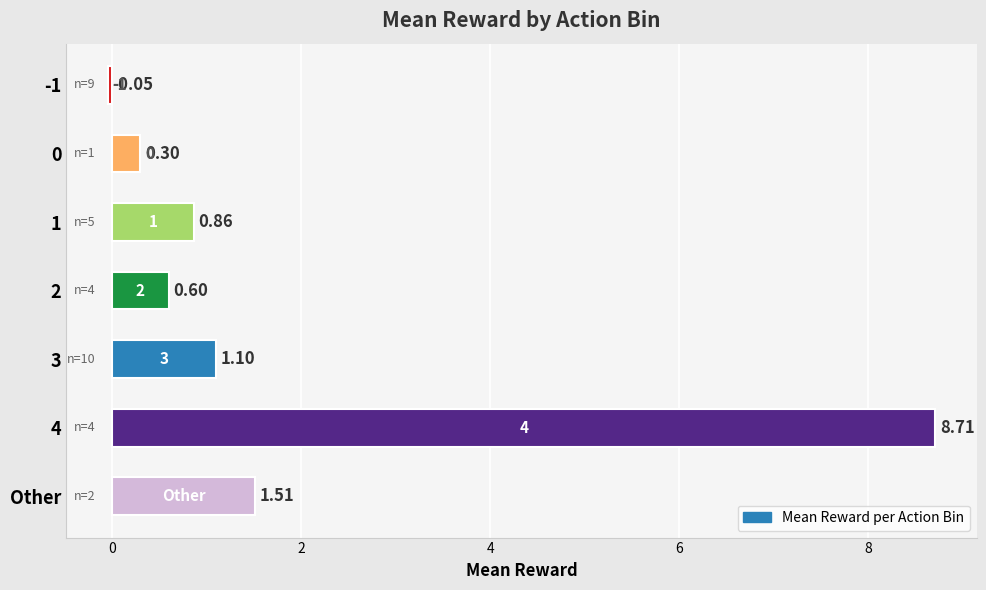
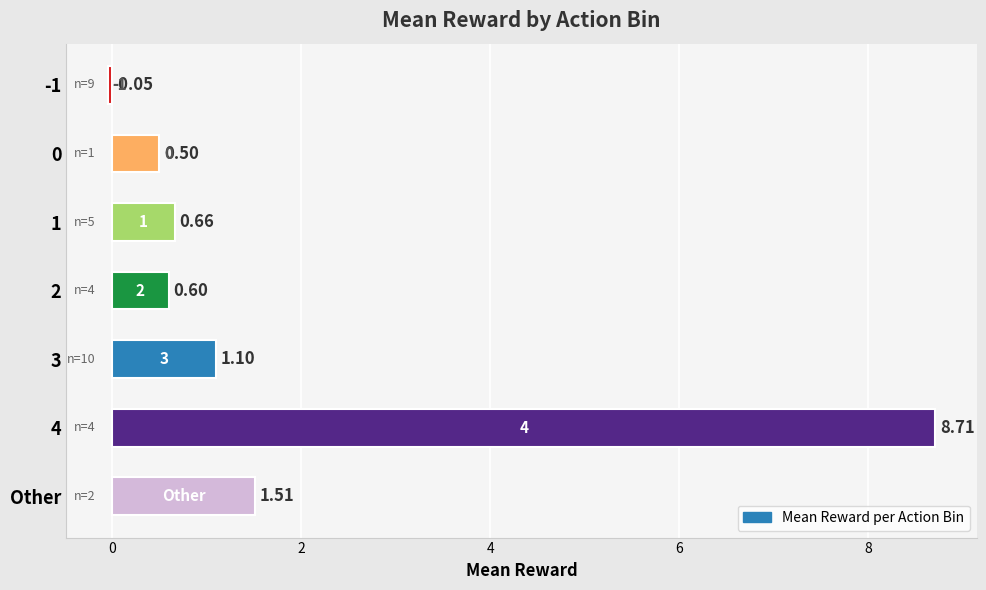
0: 0.30 -> 0.50
1: 0.86 -> 0.66
